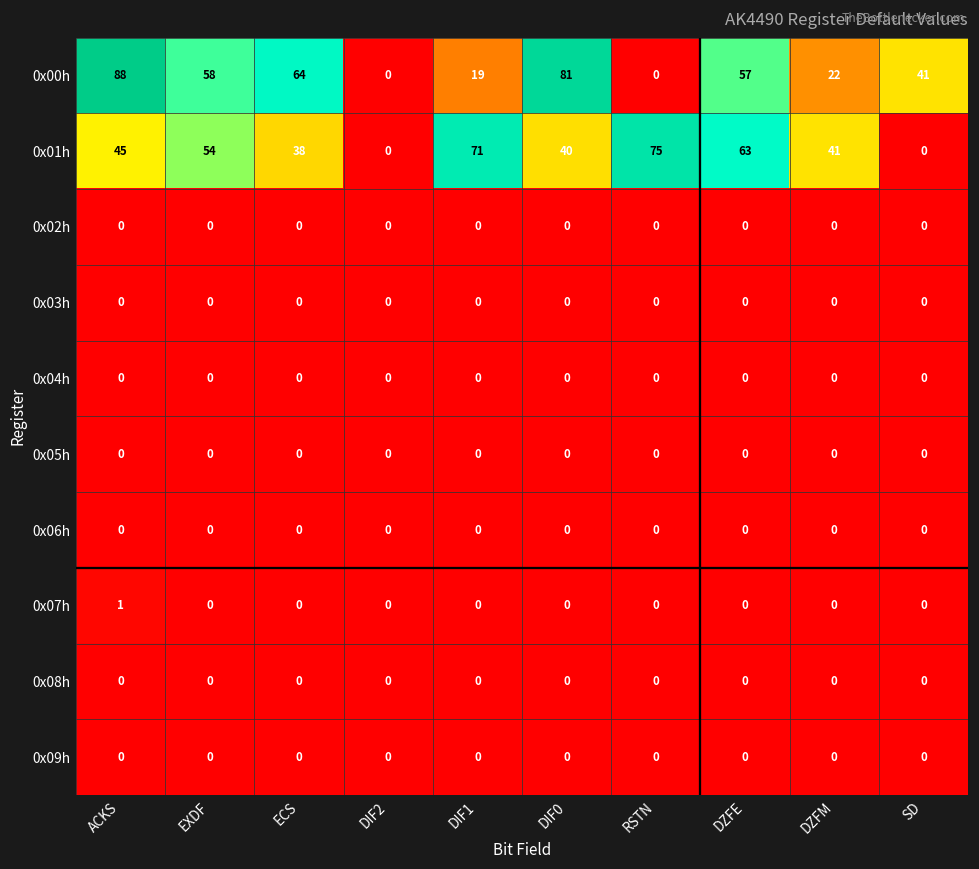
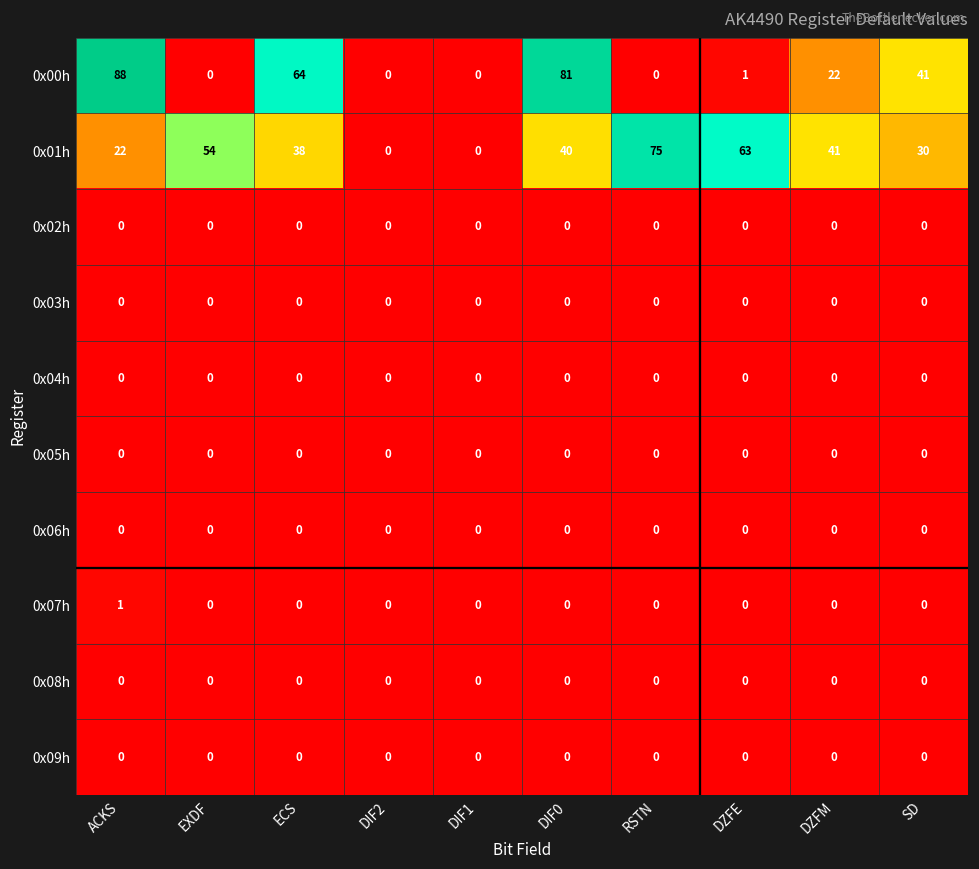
0x00h, EXDF: 58 -> 0
0x00h, DIF1: 19 -> 0
0x00h, DZFE: 57 -> 1
0x01h, ACKS: 45 -> 22
0x01h, DIF1: 71 -> 0
0x01h, SD: 0 -> 30
